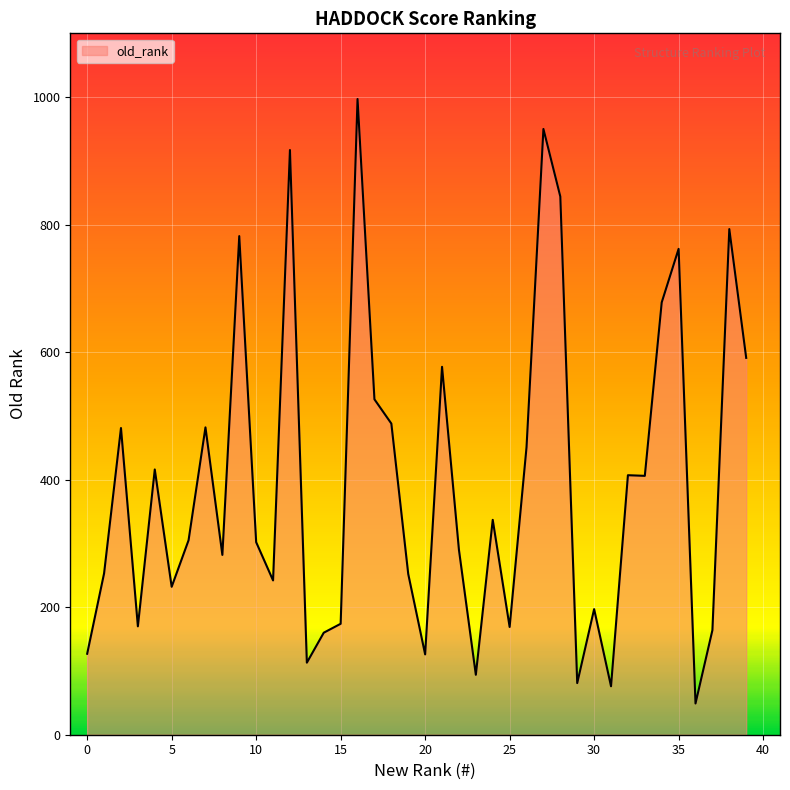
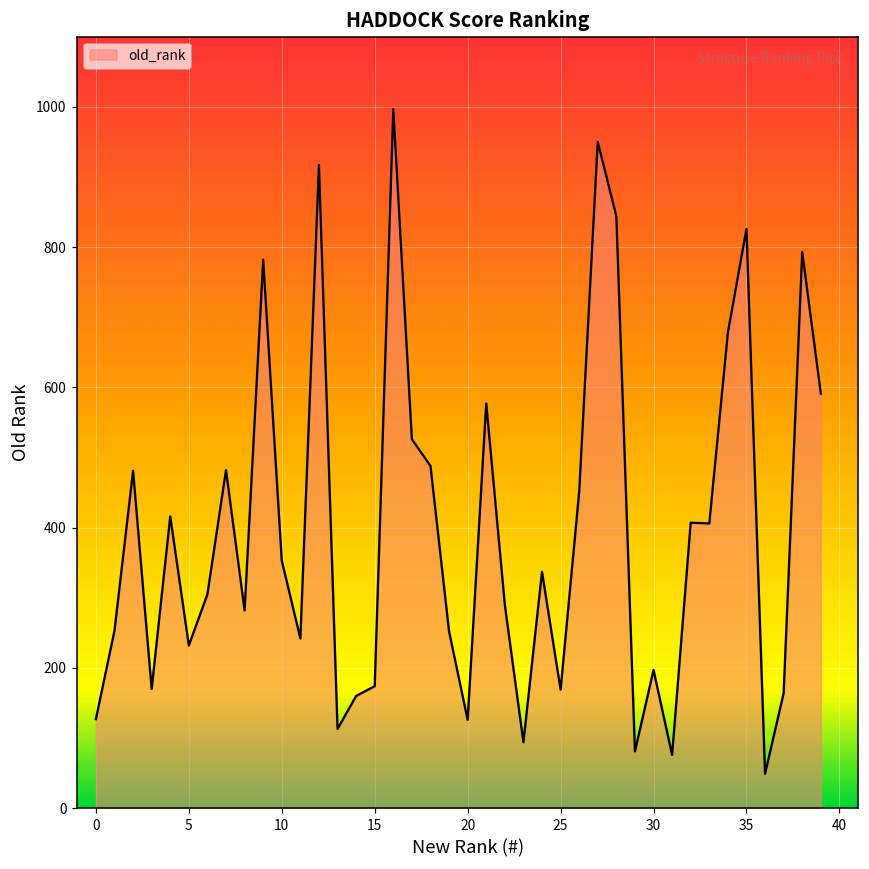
10: 300 -> 350
35: 760 -> 830
